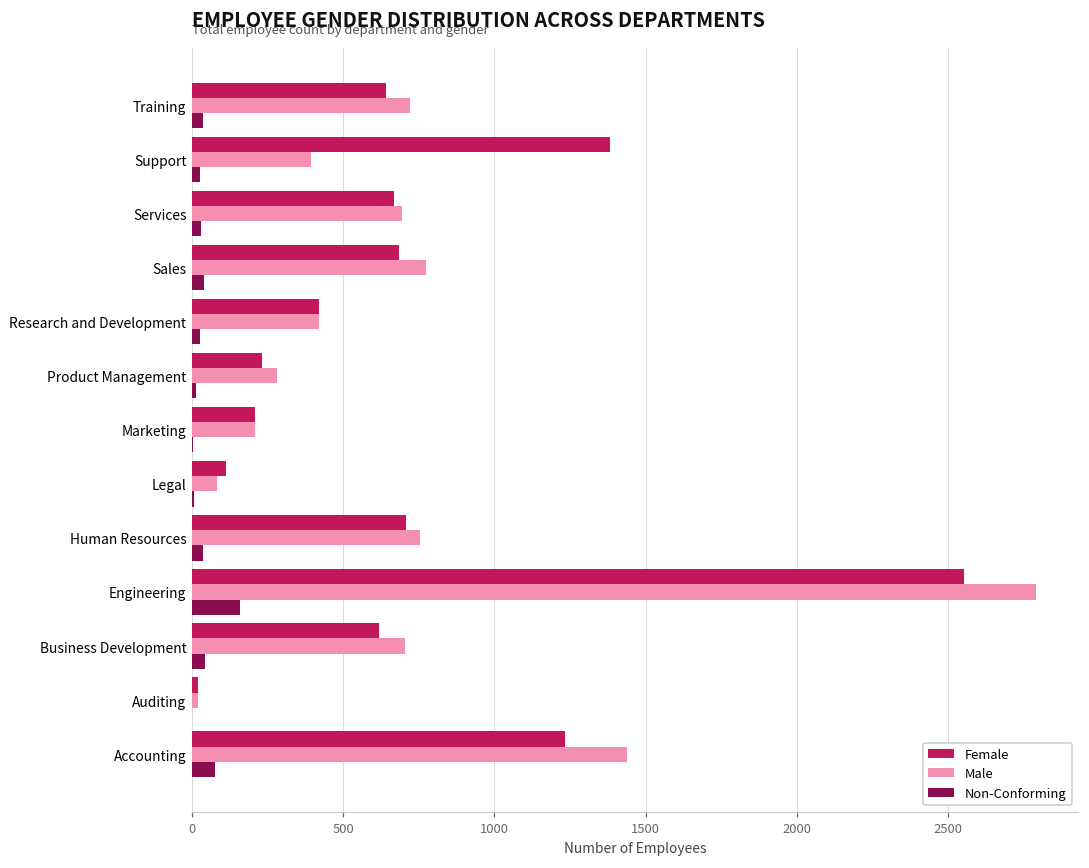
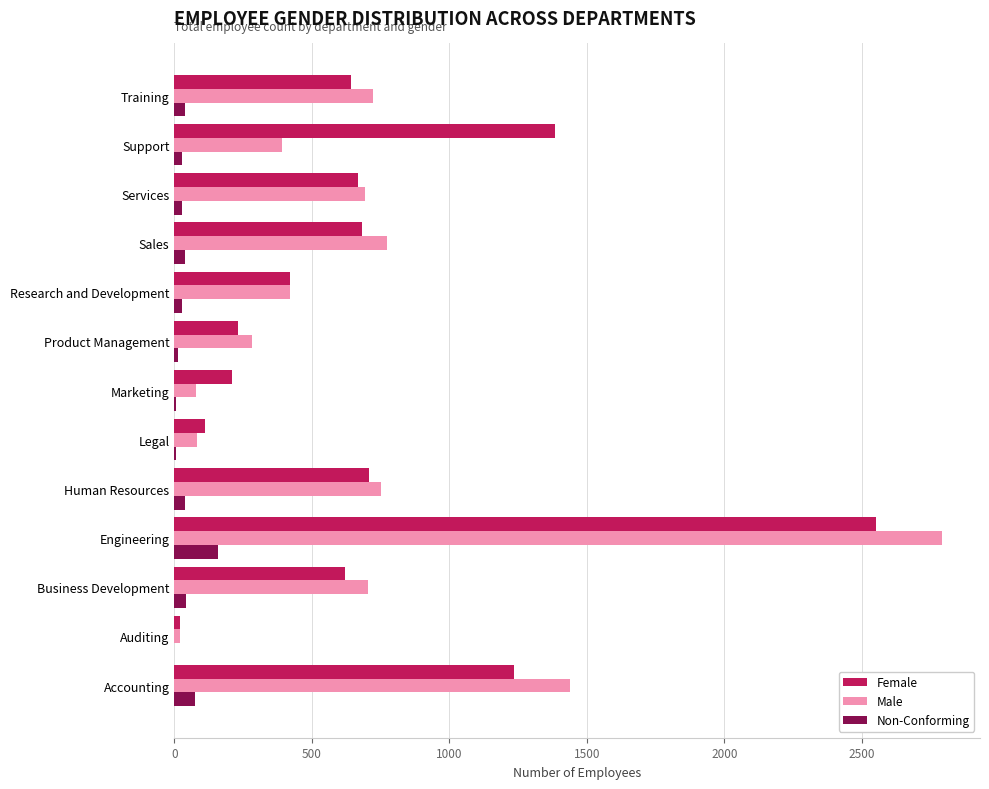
Male, Marketing: 210 -> 80
